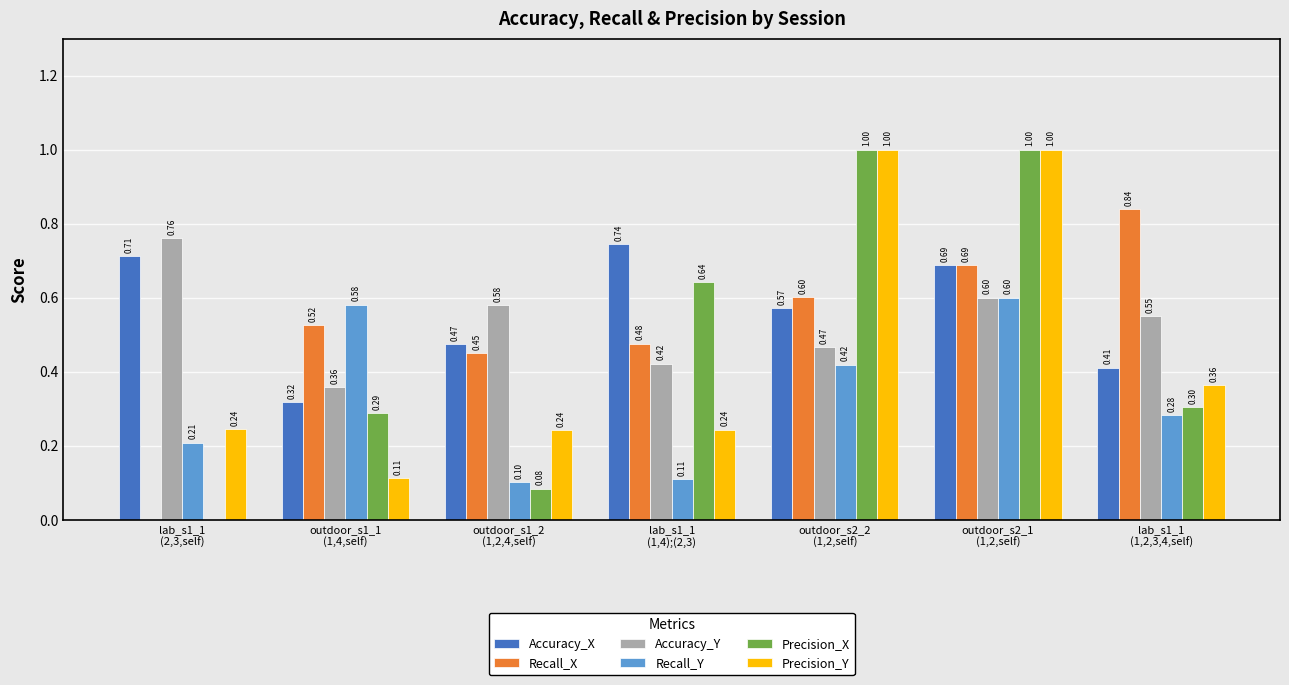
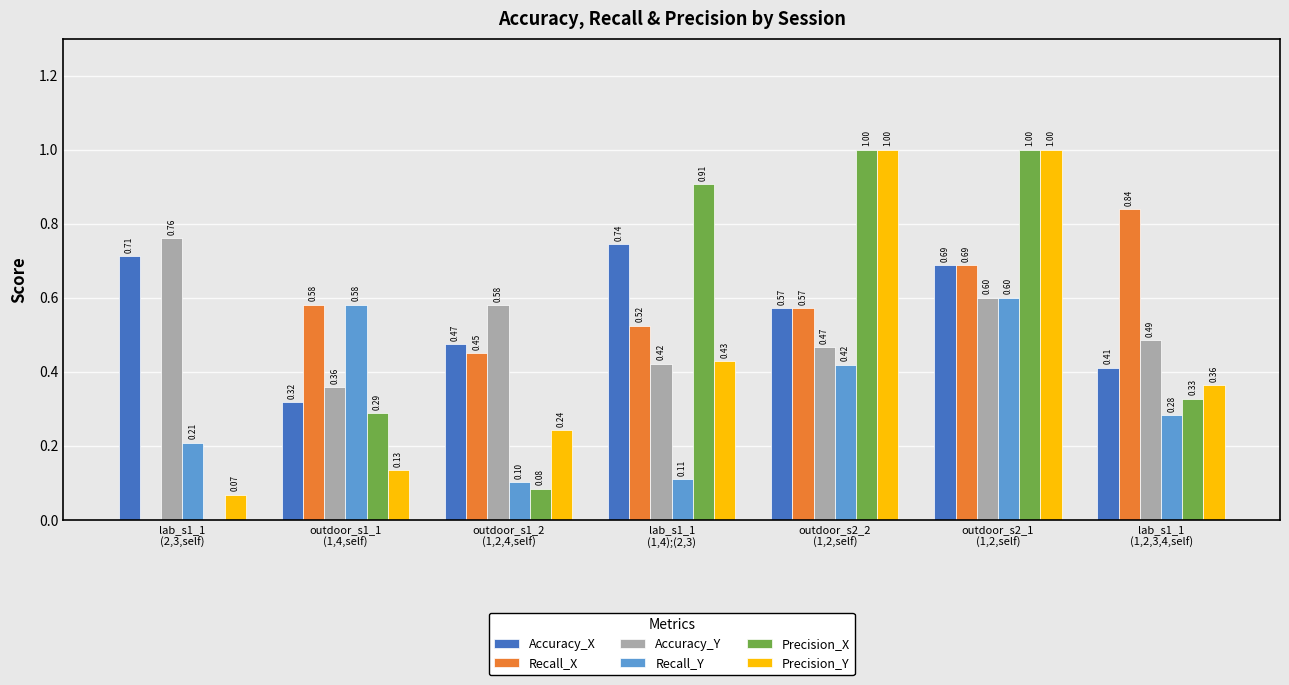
Precision_Y, lab_s1_1 (2,3,self): 0.24 -> 0.07
Recall_X, outdoor_s1_1 (1,4,self): 0.52 -> 0.58
Precision_Y, outdoor_s1_1 (1,4,self): 0.11 -> 0.13
Recall_X, lab_s1_1 (1,4);(2,3): 0.48 -> 0.52
Precision_X, lab_s1_1 (1,4);(2,3): 0.64 -> 0.91
Precision_Y, lab_s1_1 (1,4);(2,3): 0.24 -> 0.43
Recall_X, outdoor_s2_2 (1,2,self): 0.60 -> 0.57
Accuracy_Y, lab_s1_1 (1,2,3,4,self): 0.55 -> 0.49
Precision_X, lab_s1_1 (1,2,3,4,self): 0.30 -> 0.33
